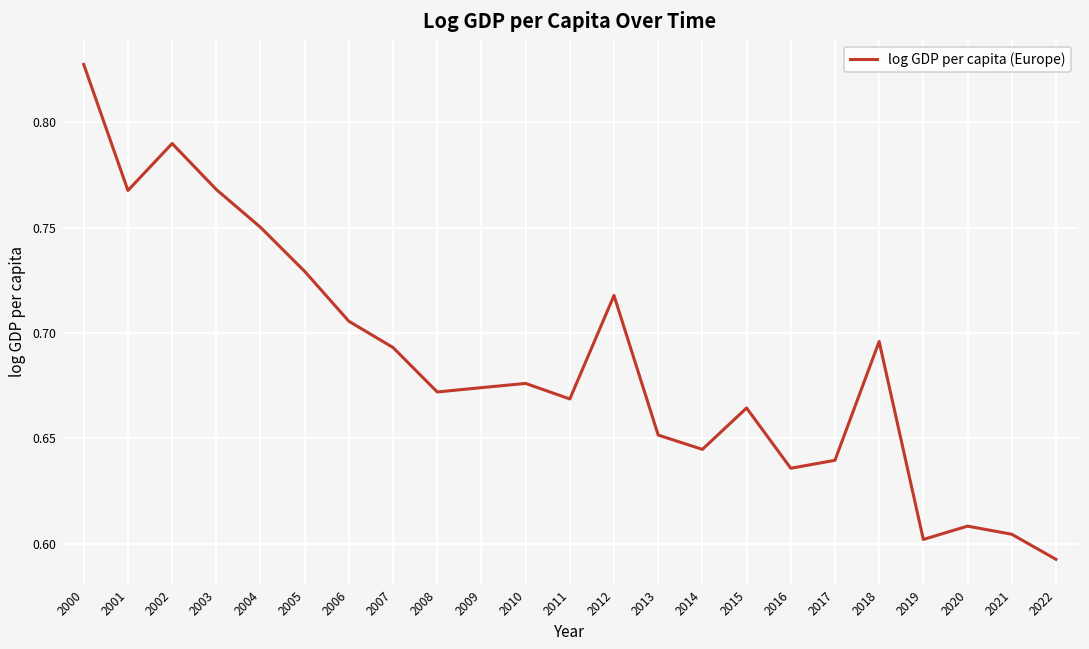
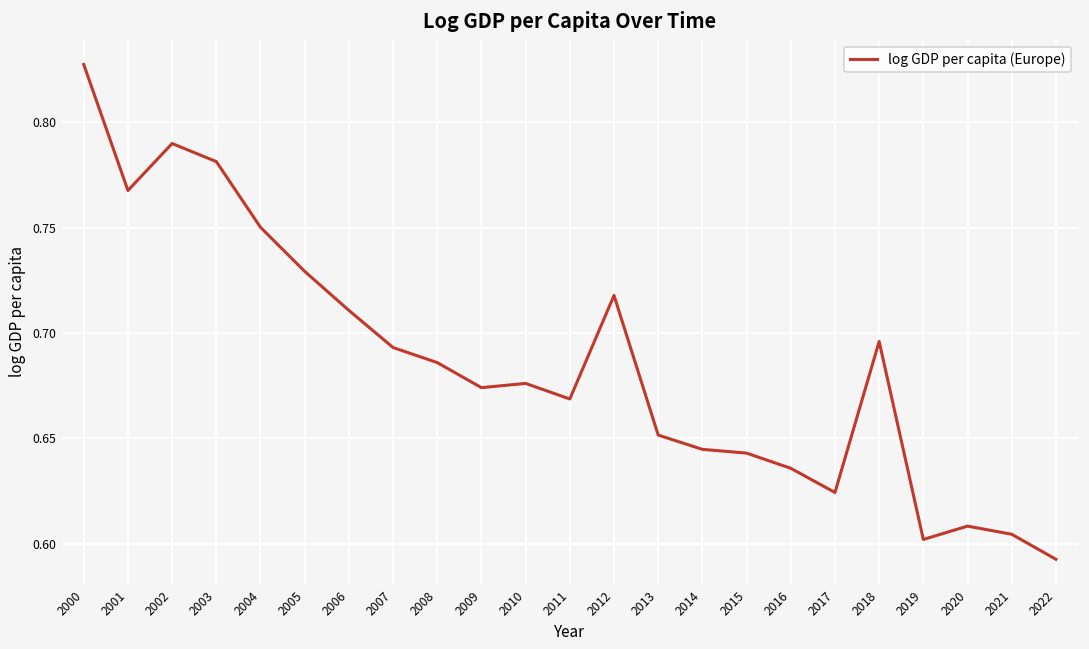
2003: 0.768 -> 0.781
2006: 0.706 -> 0.711
2008: 0.672 -> 0.686
2015: 0.664 -> 0.643
2017: 0.640 -> 0.624
